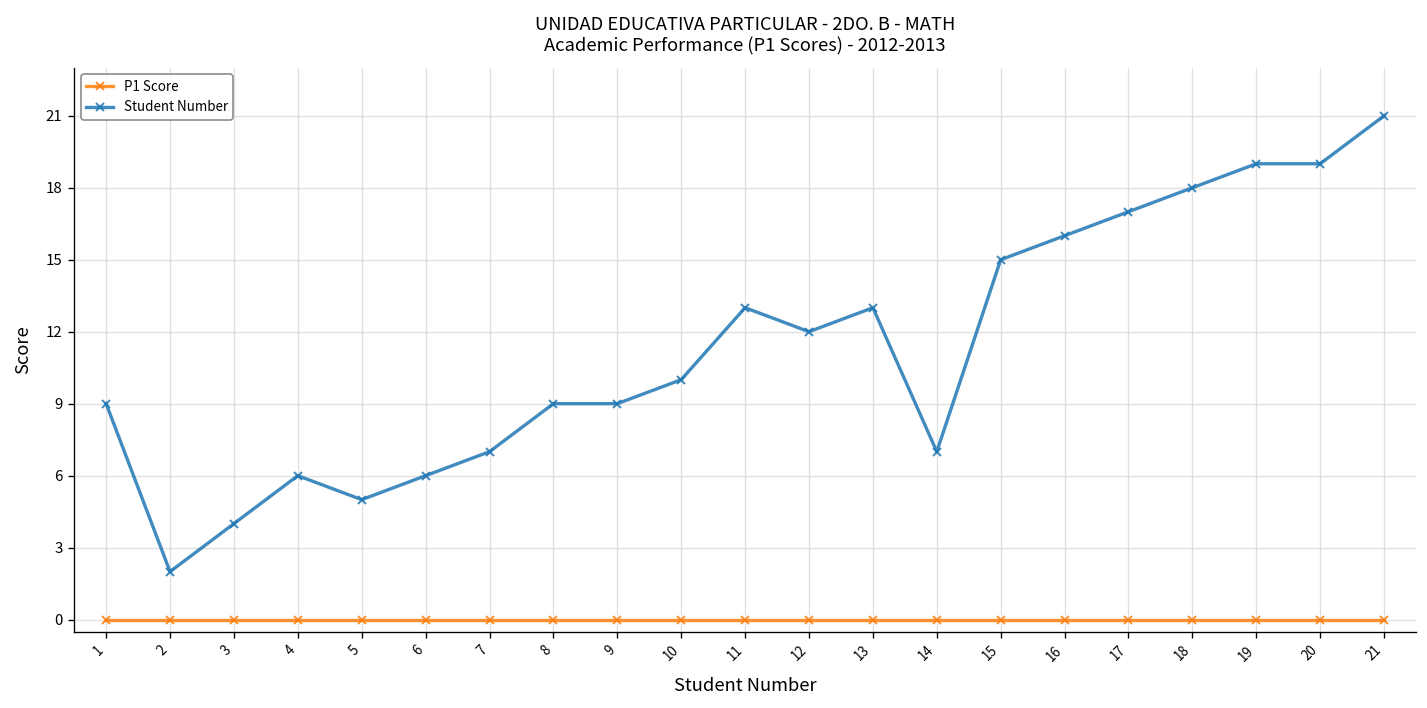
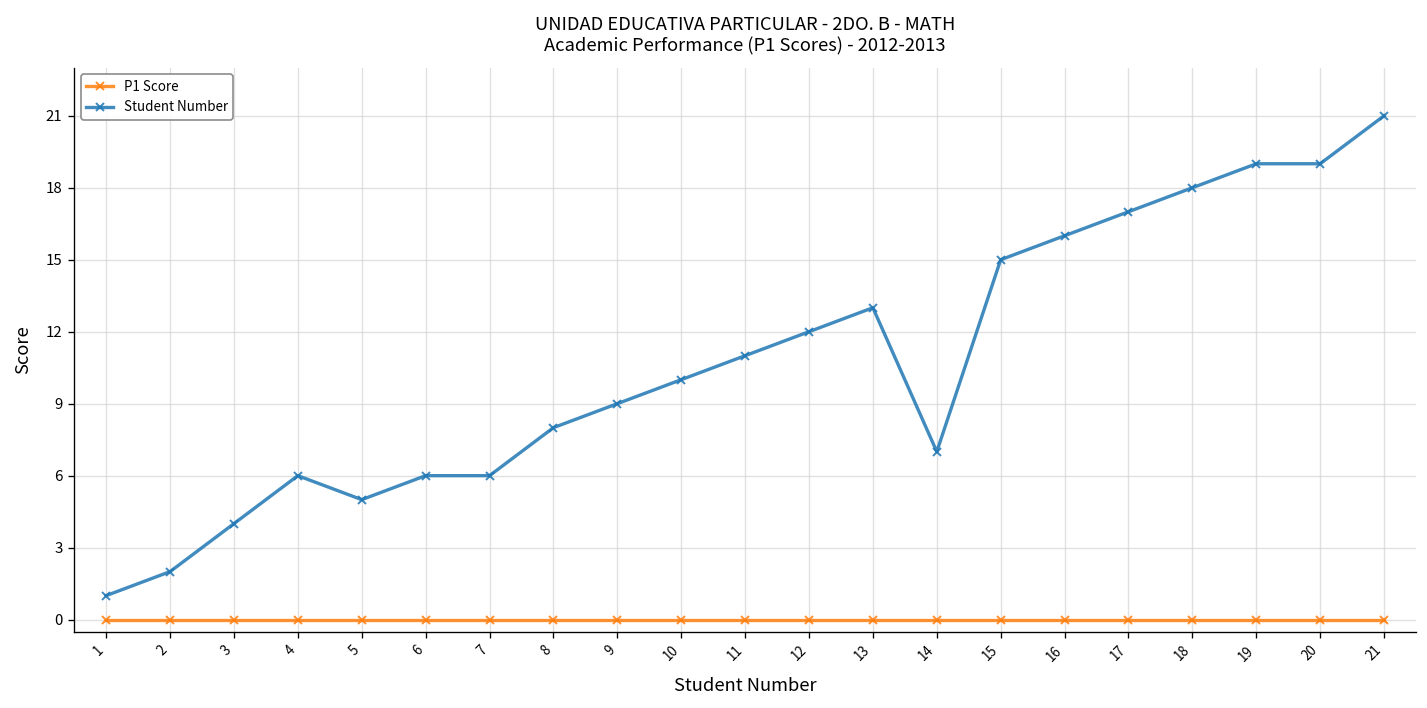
Student Number, 1: 9 -> 1
Student Number, 7: 7 -> 6
Student Number, 8: 9 -> 8
Student Number, 11: 13 -> 11
